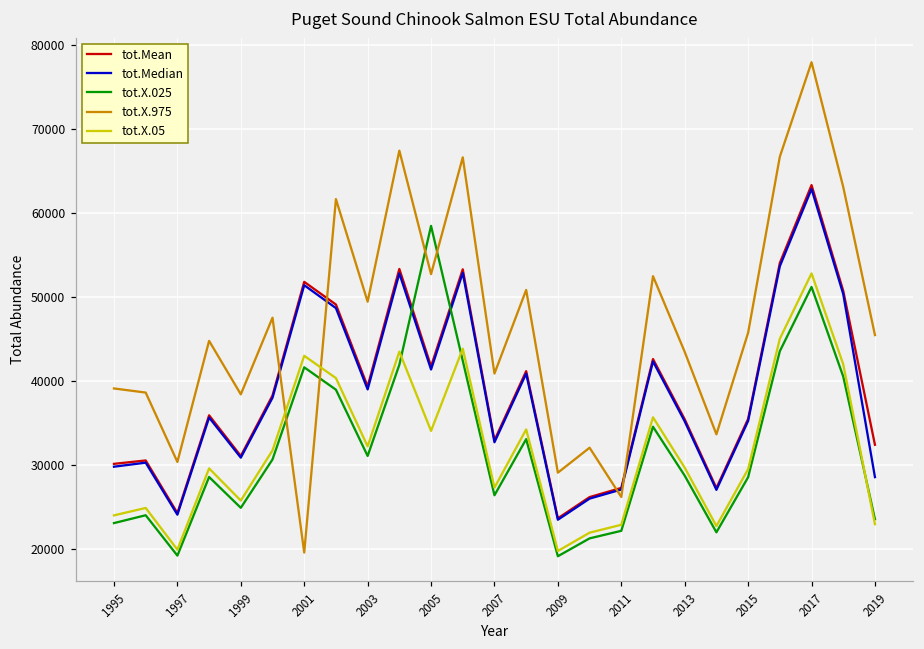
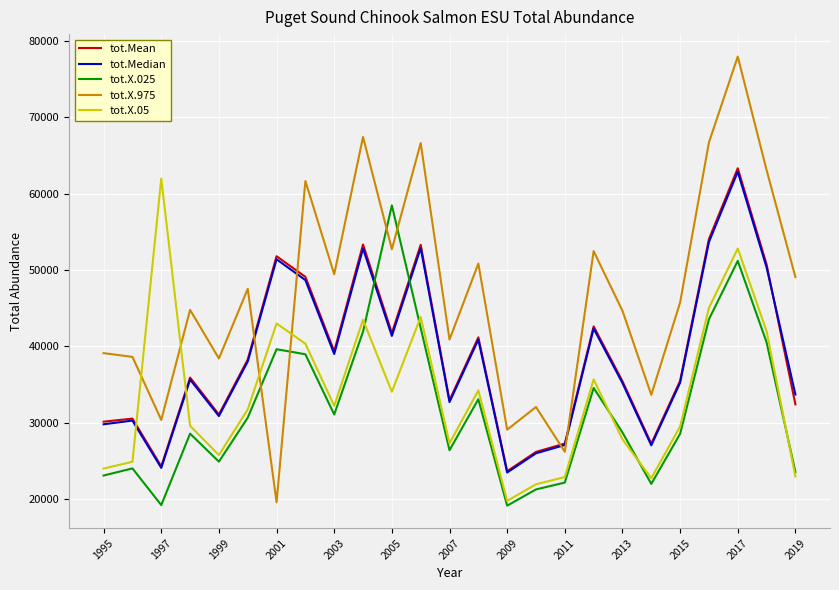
tot.X.05, 1997: 20000 -> 62000
tot.X.025, 2001: 42000 -> 40000
tot.X.975, 2013: 43000 -> 45000
tot.X.05, 2013: 30000 -> 28000
tot.Median, 2019: 29000 -> 34000
tot.X.975, 2019: 45000 -> 49000
